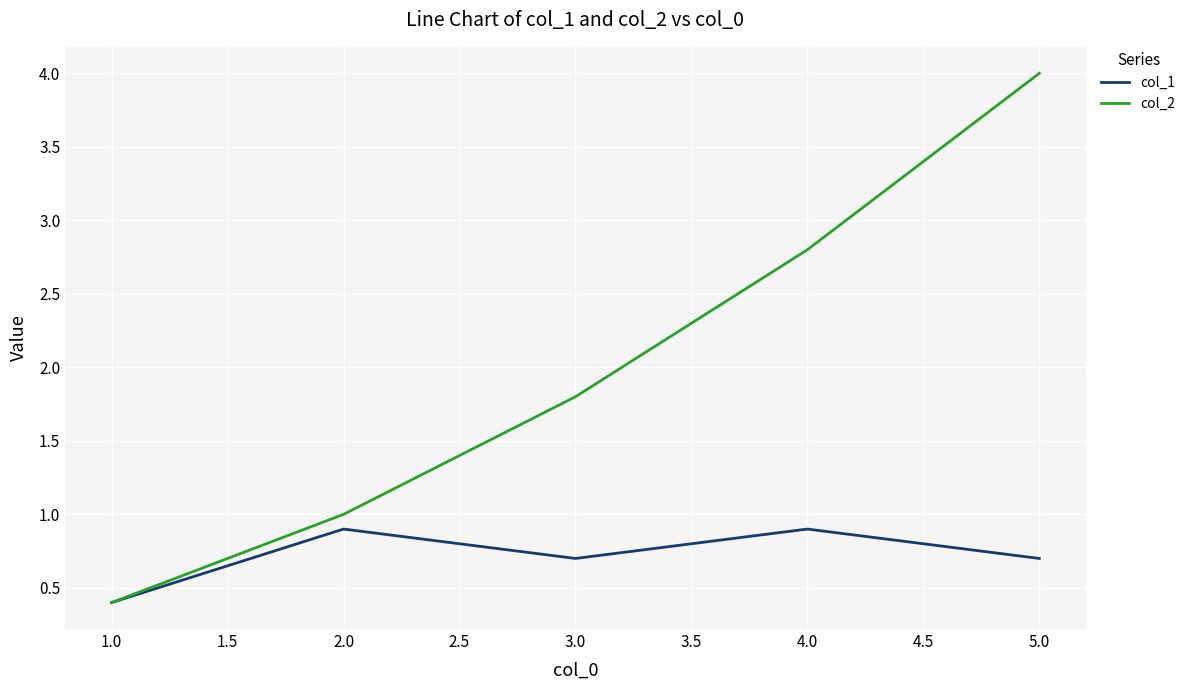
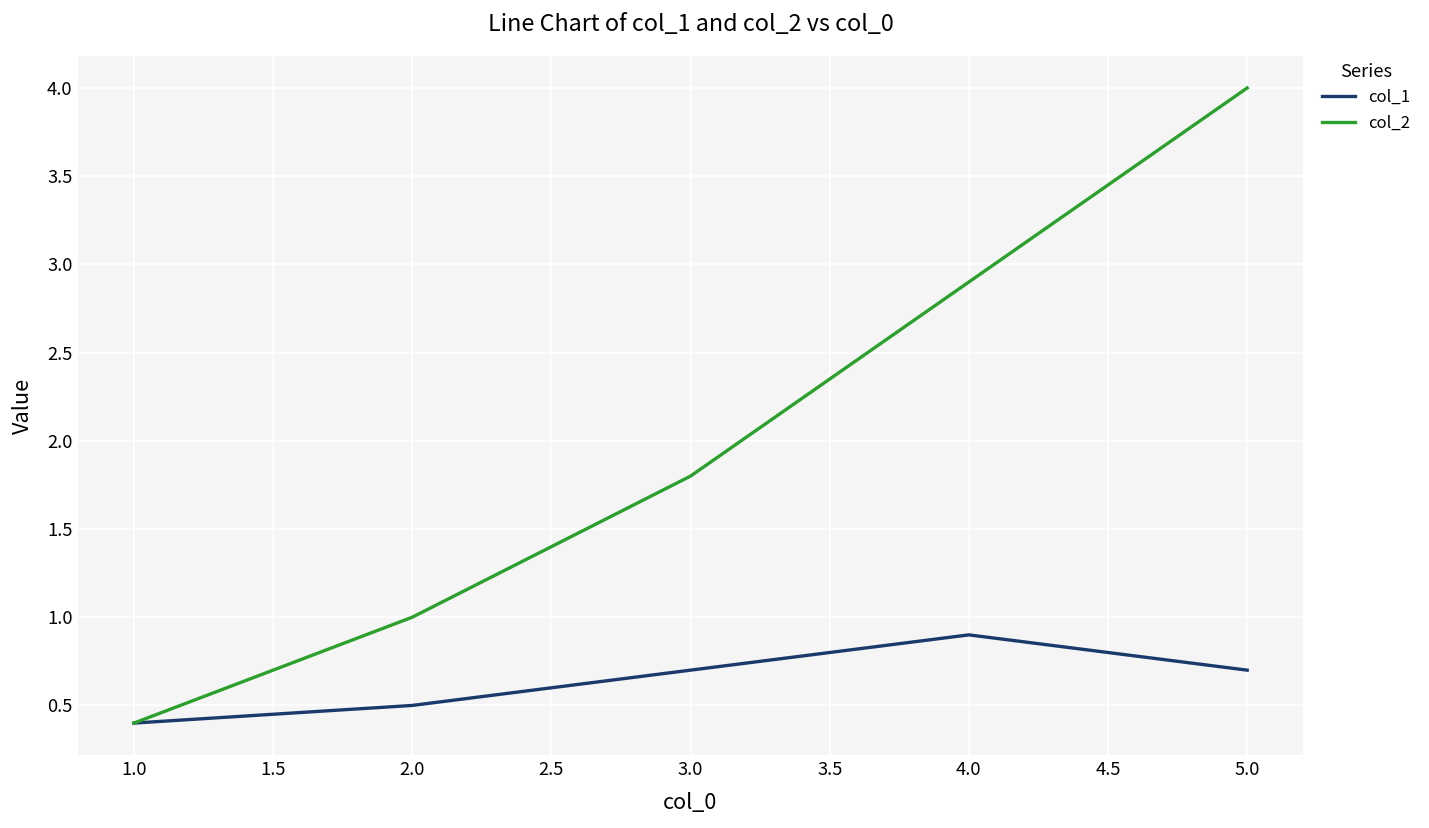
col_1, 2.0: 0.9 -> 0.5
col_2, 4.0: 2.8 -> 2.9
